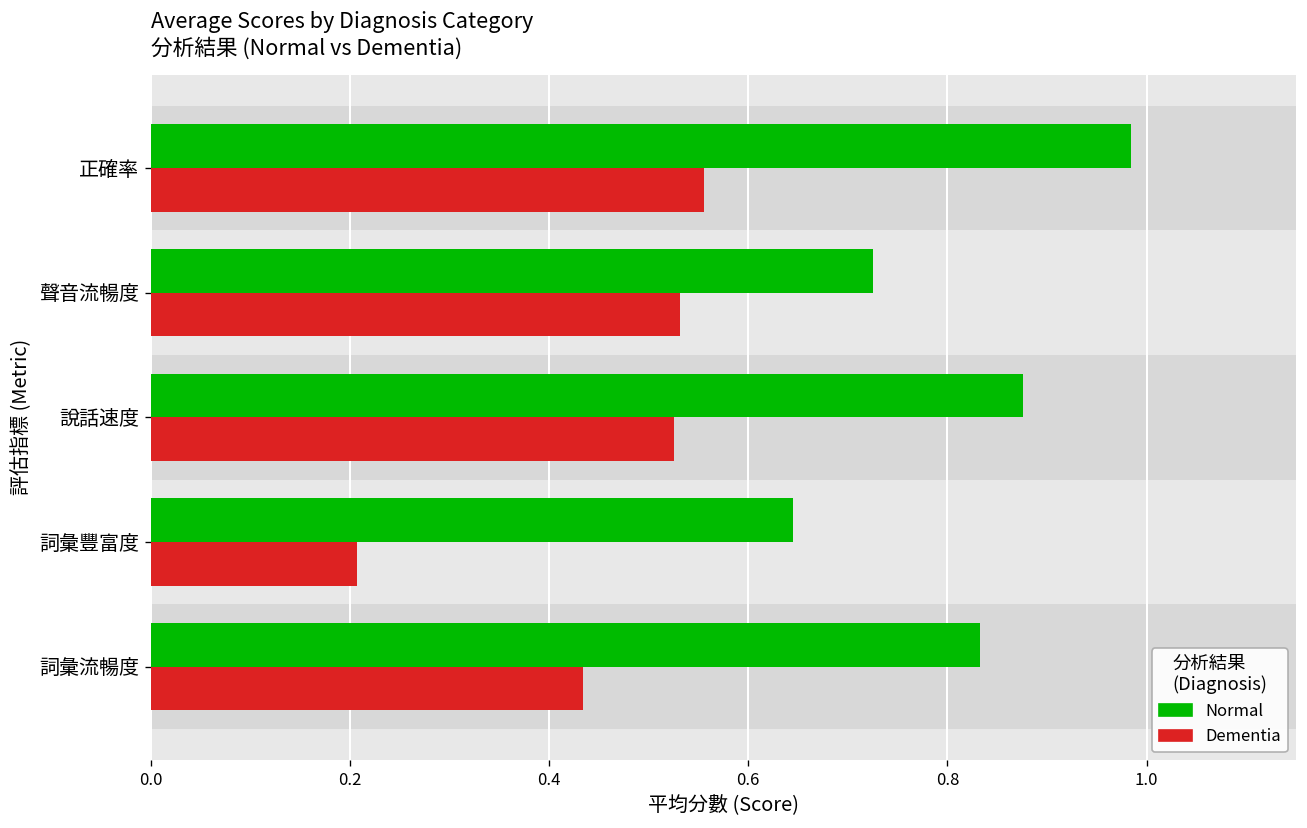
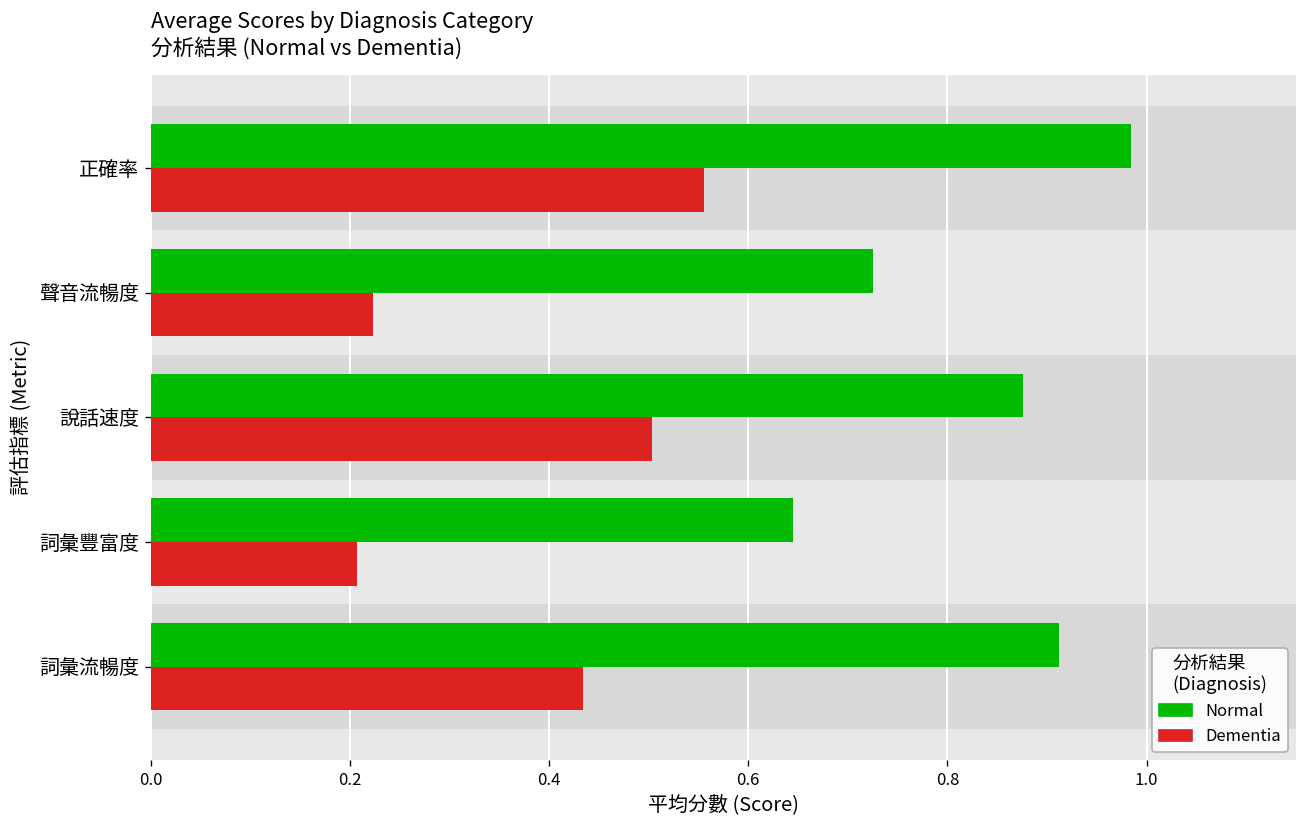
Dementia, 聲音流暢度: 0.53 -> 0.22
Dementia, 說話速度: 0.53 -> 0.50
Normal, 詞彙流暢度: 0.83 -> 0.91
